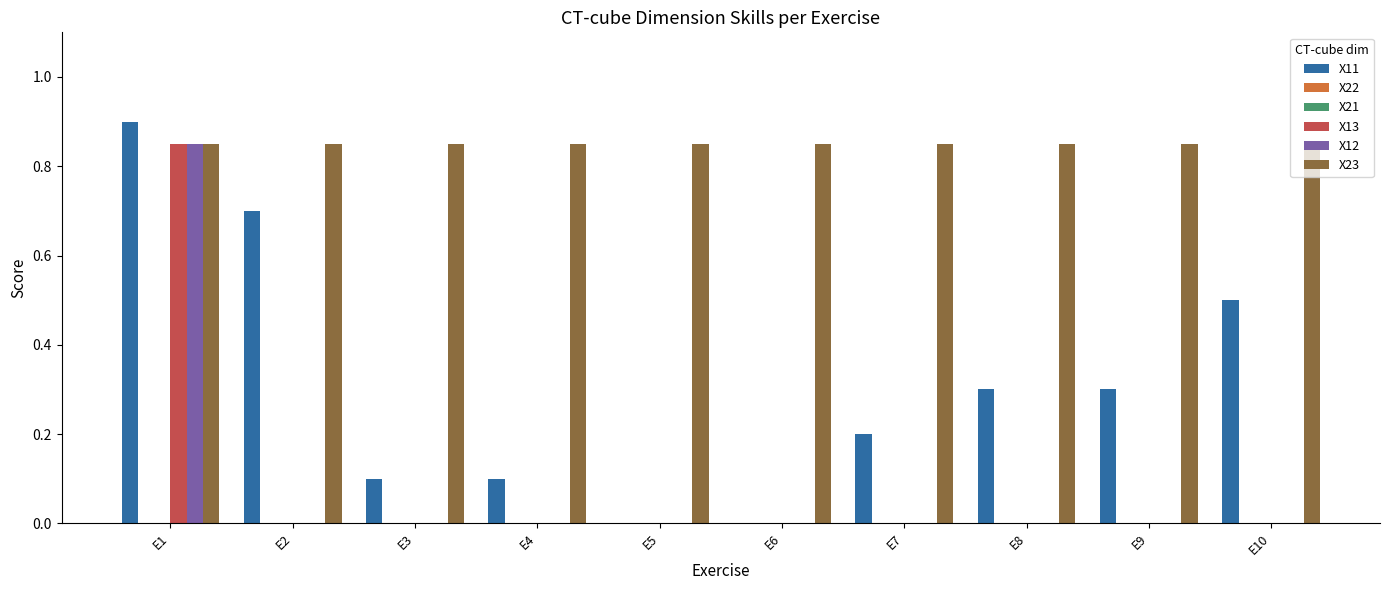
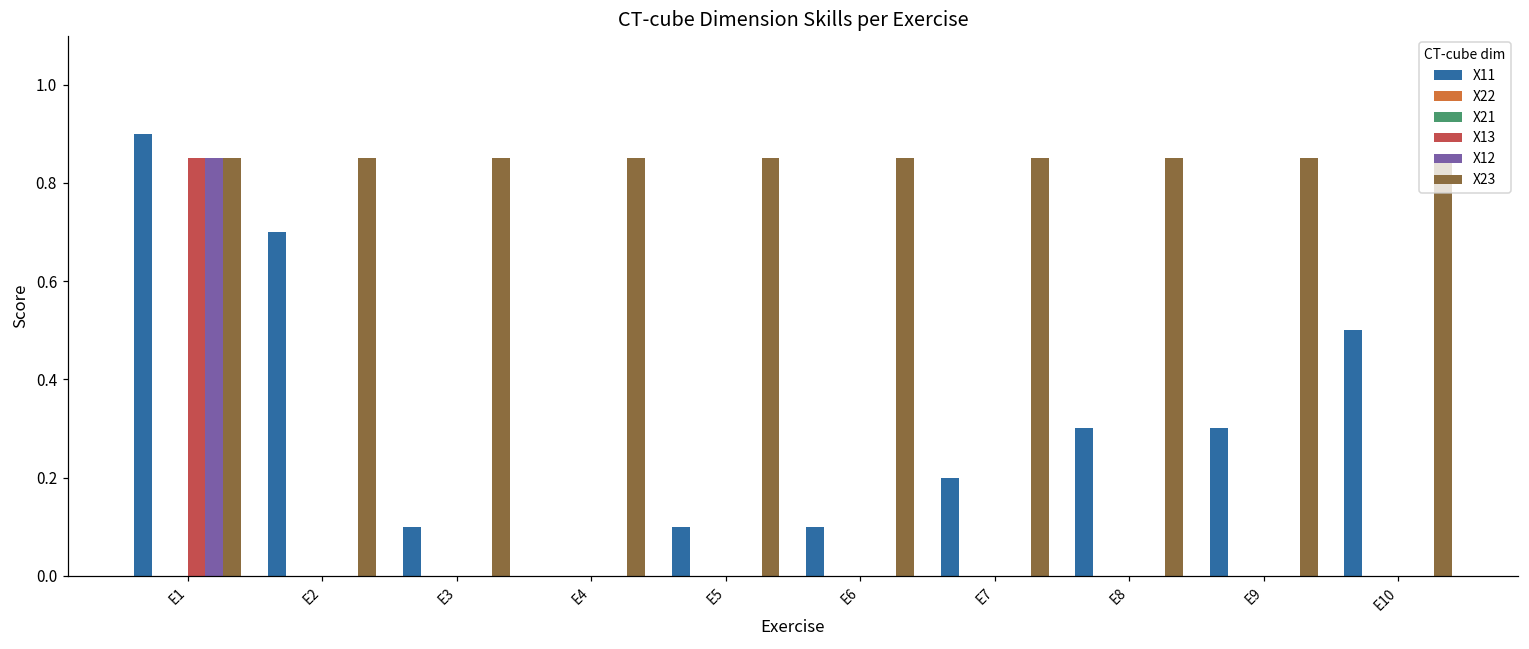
X11, E4: 0.1 -> 0.0
X11, E5: 0.0 -> 0.1
X11, E6: 0.0 -> 0.1
